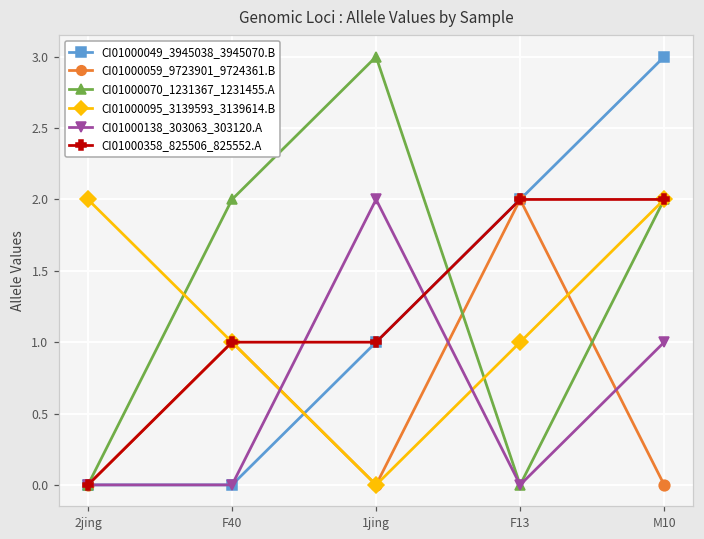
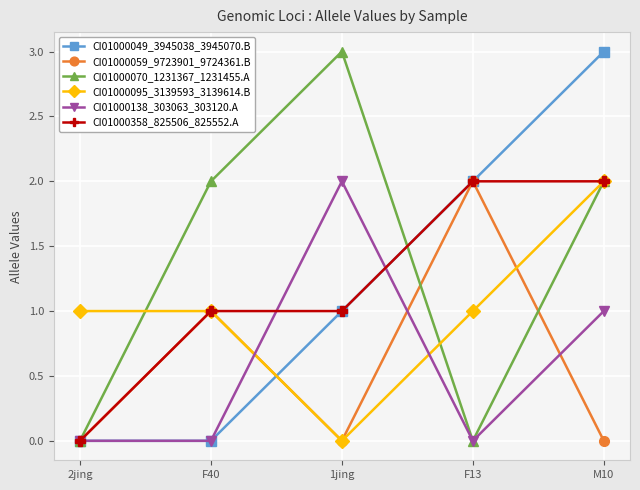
CI01000095_3139593_3139614.B, 2jing: 2 -> 1
